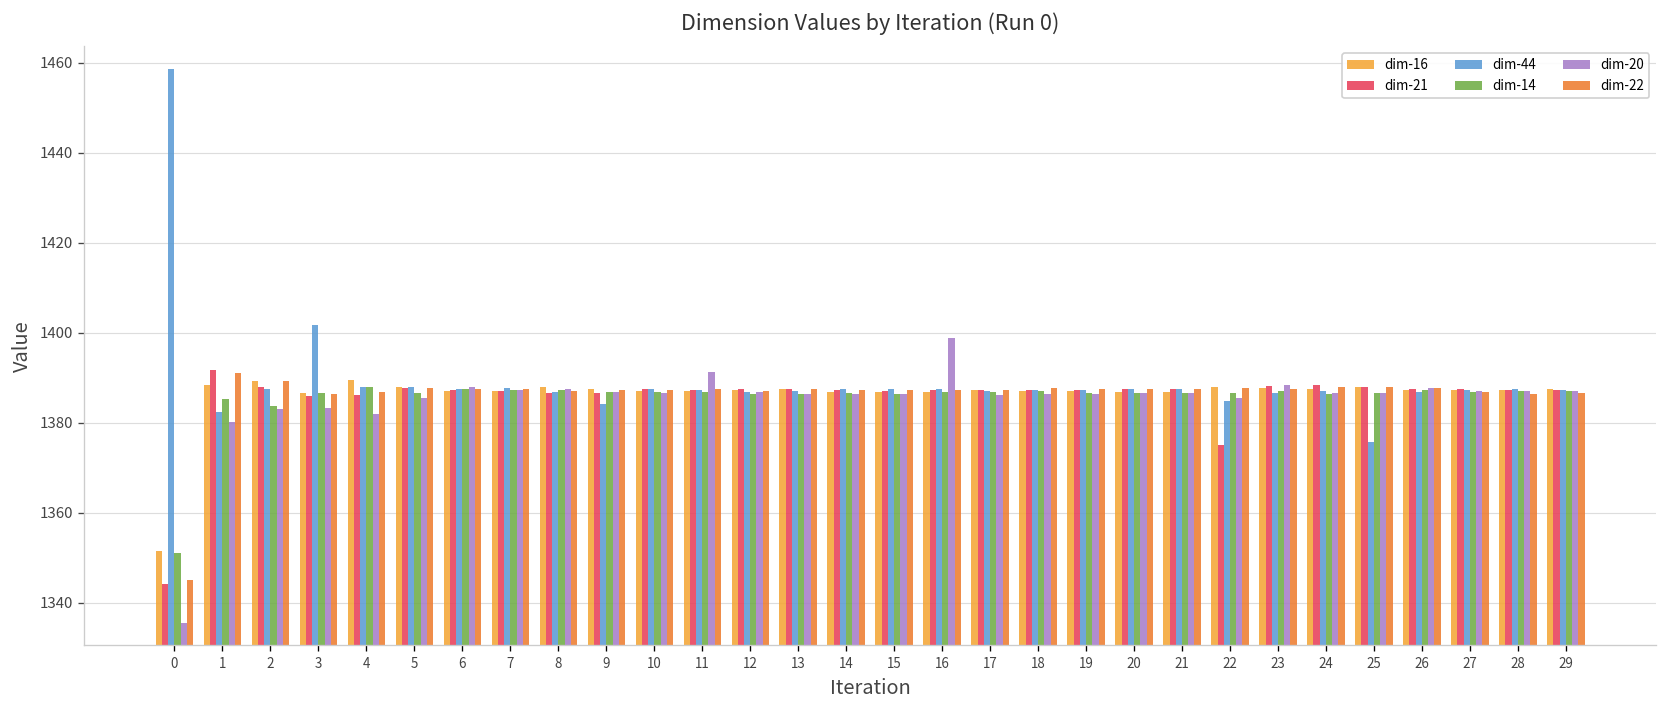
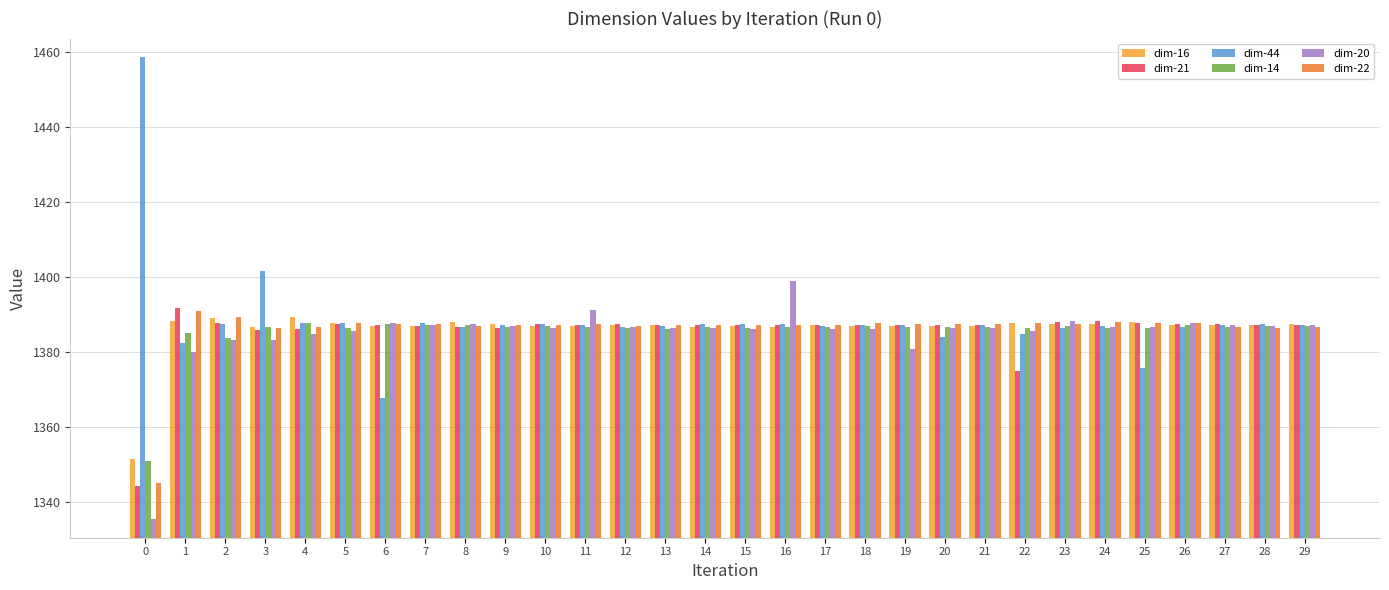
dim-20, 4: 1382 -> 1385
dim-44, 6: 1387 -> 1368
dim-44, 9: 1384 -> 1387
dim-20, 19: 1386 -> 1381
dim-44, 20: 1387 -> 1384
